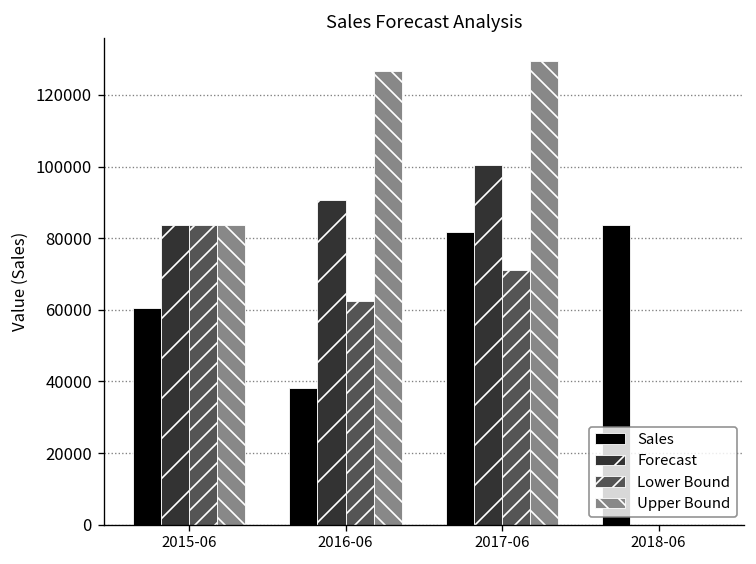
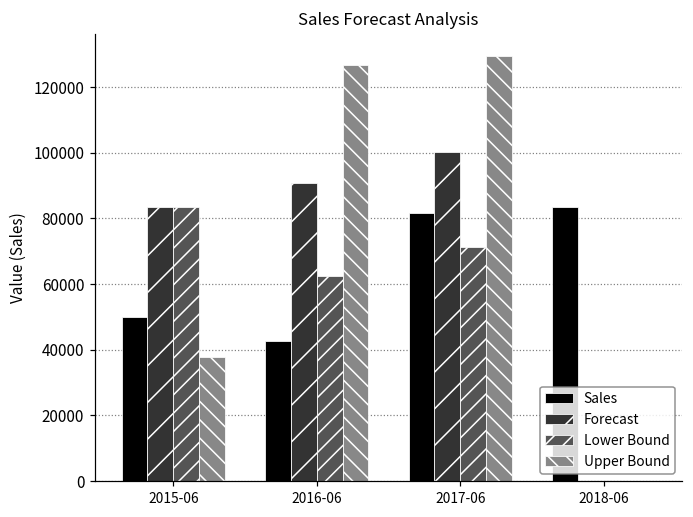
Sales, 2015-06: 61000 -> 50000
Upper Bound, 2015-06: 84000 -> 38000
Sales, 2016-06: 38000 -> 43000
